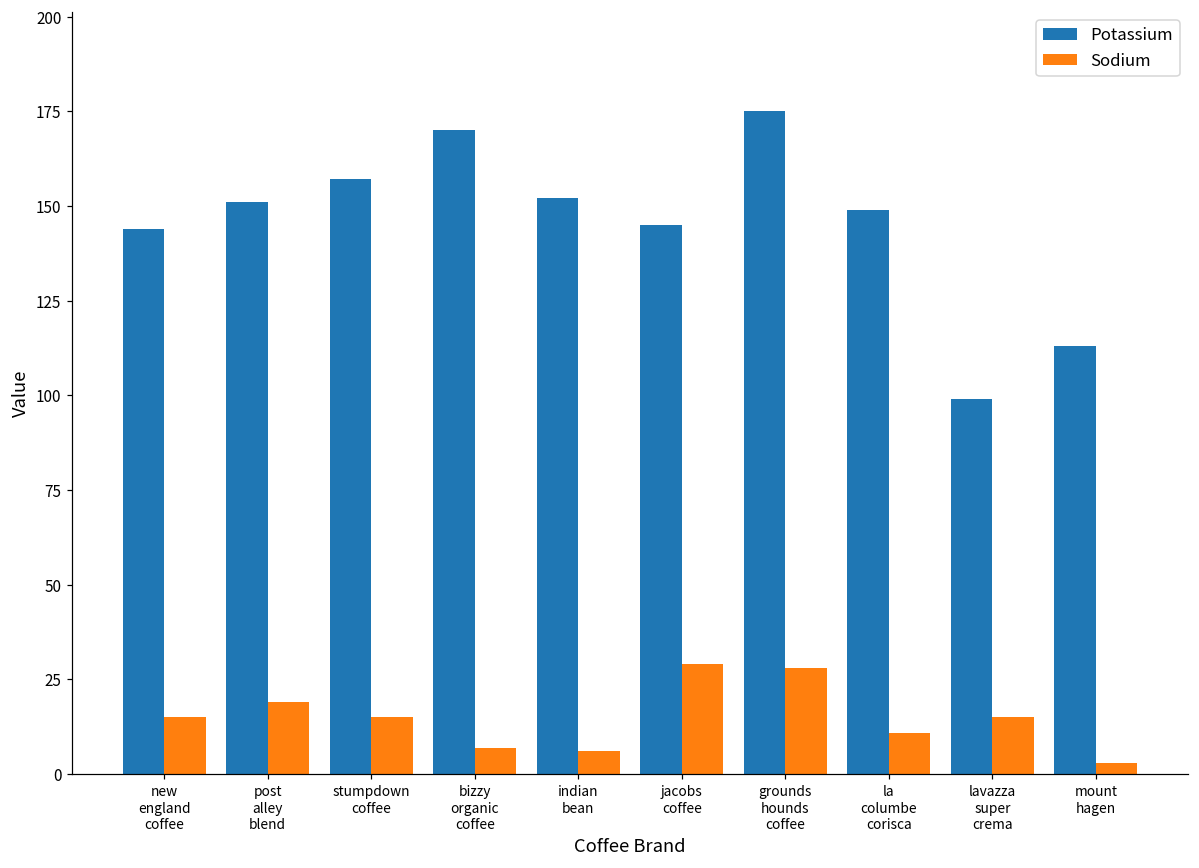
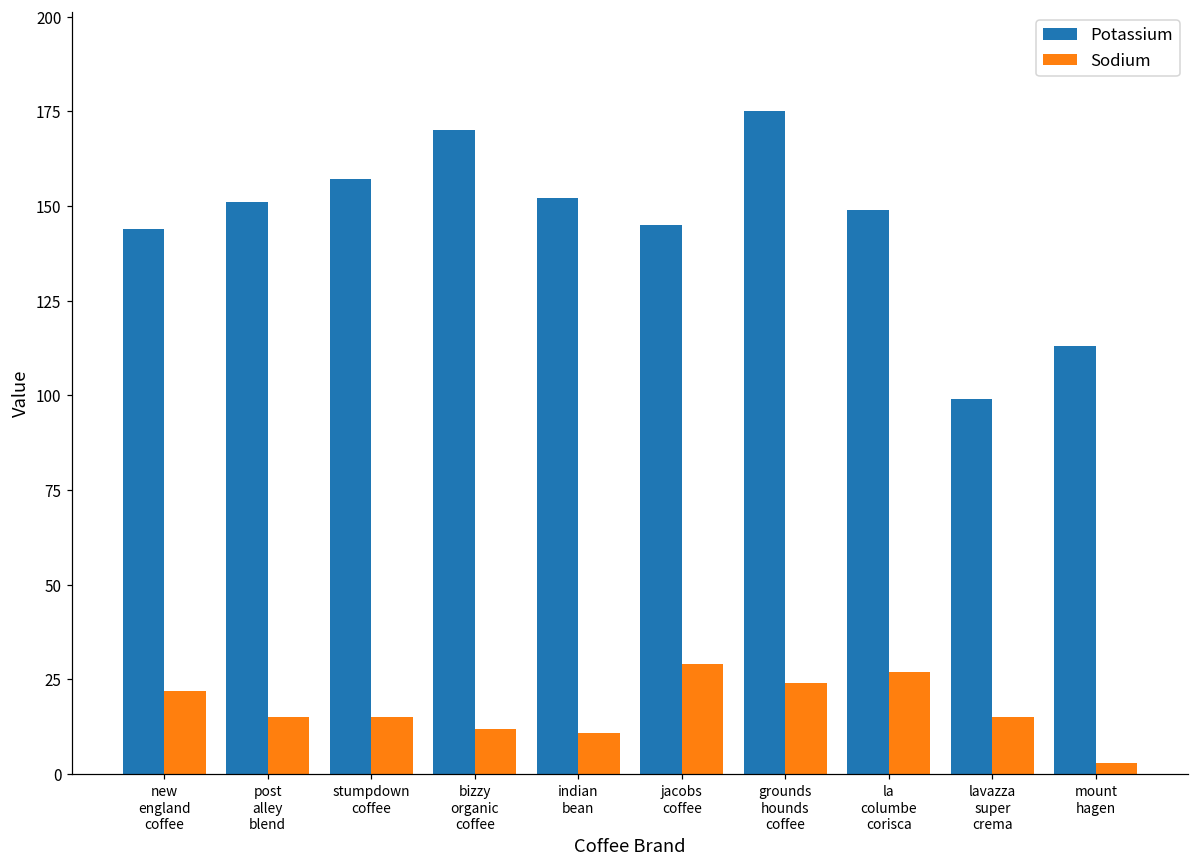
Sodium, new england coffee: 15 -> 22
Sodium, post alley blend: 19 -> 15
Sodium, bizzy organic coffee: 7 -> 12
Sodium, indian bean: 6 -> 11
Sodium, grounds hounds coffee: 28 -> 24
Sodium, la columbe corisca: 11 -> 27
